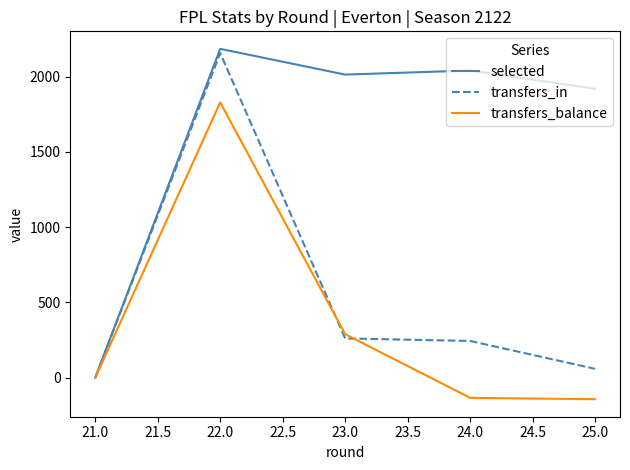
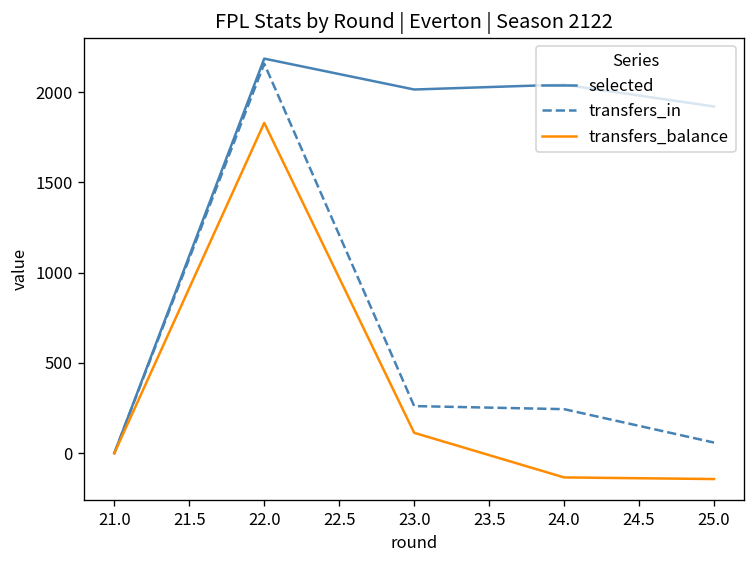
transfers_balance, 23.0: 290 -> 110
